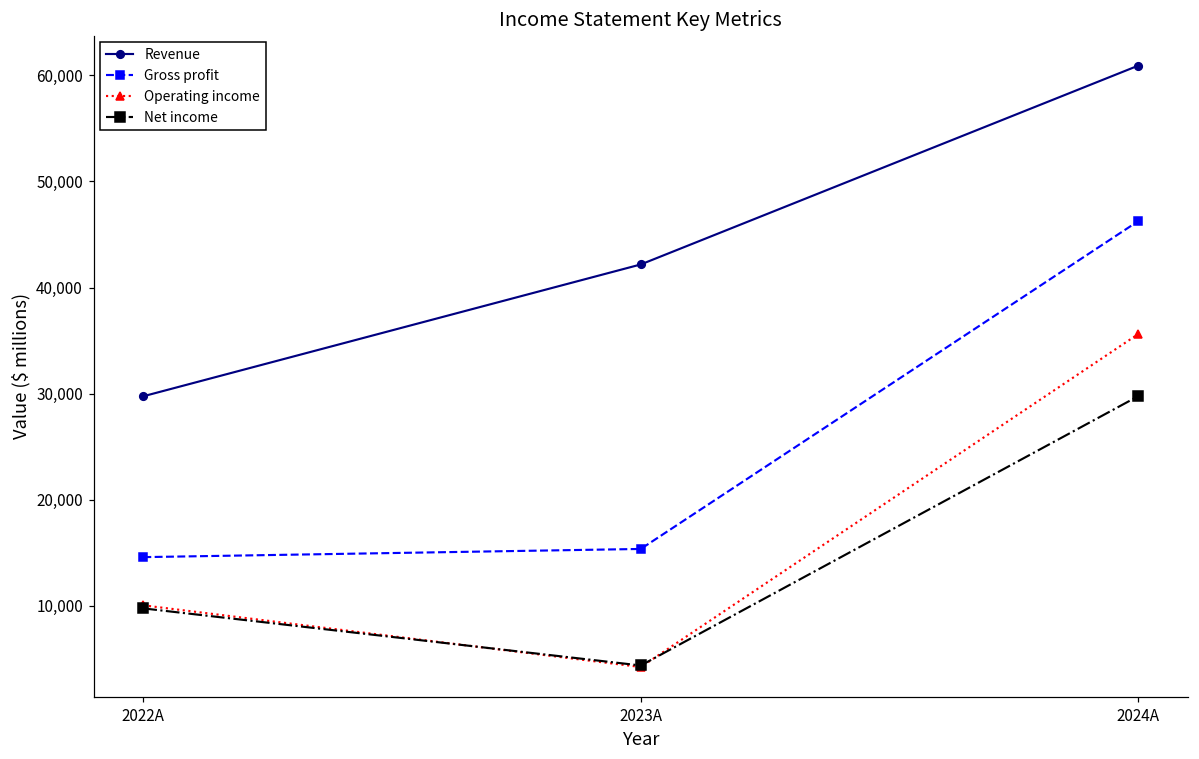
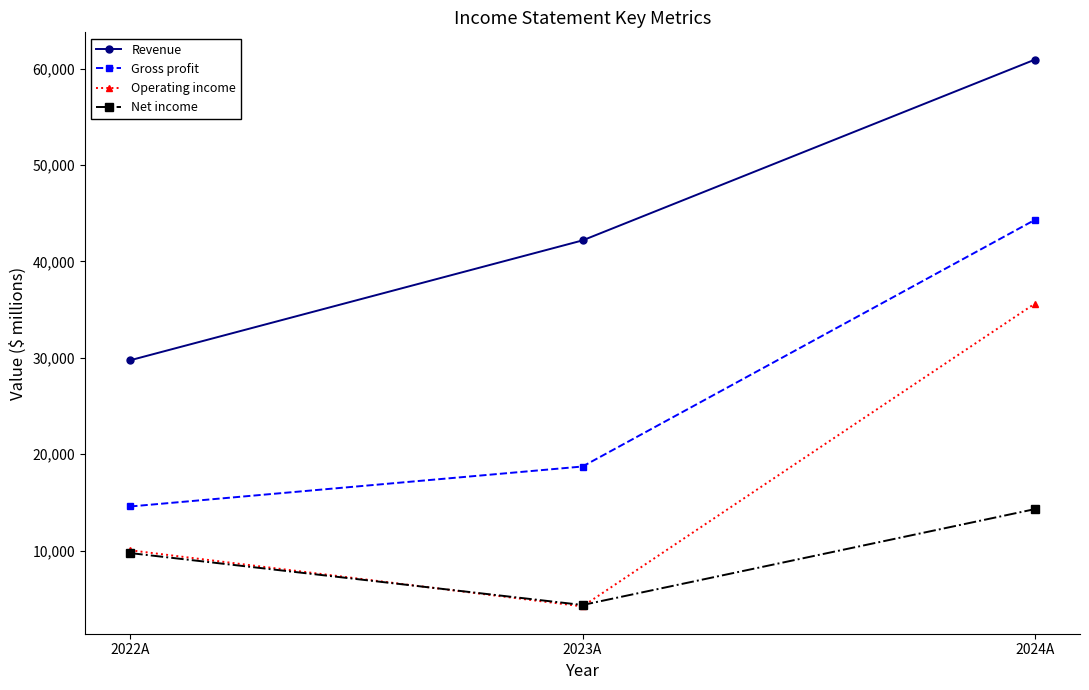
Gross profit, 2023A: 15,000 -> 19,000
Gross profit, 2024A: 46,000 -> 44,000
Net income, 2024A: 30,000 -> 14,000
